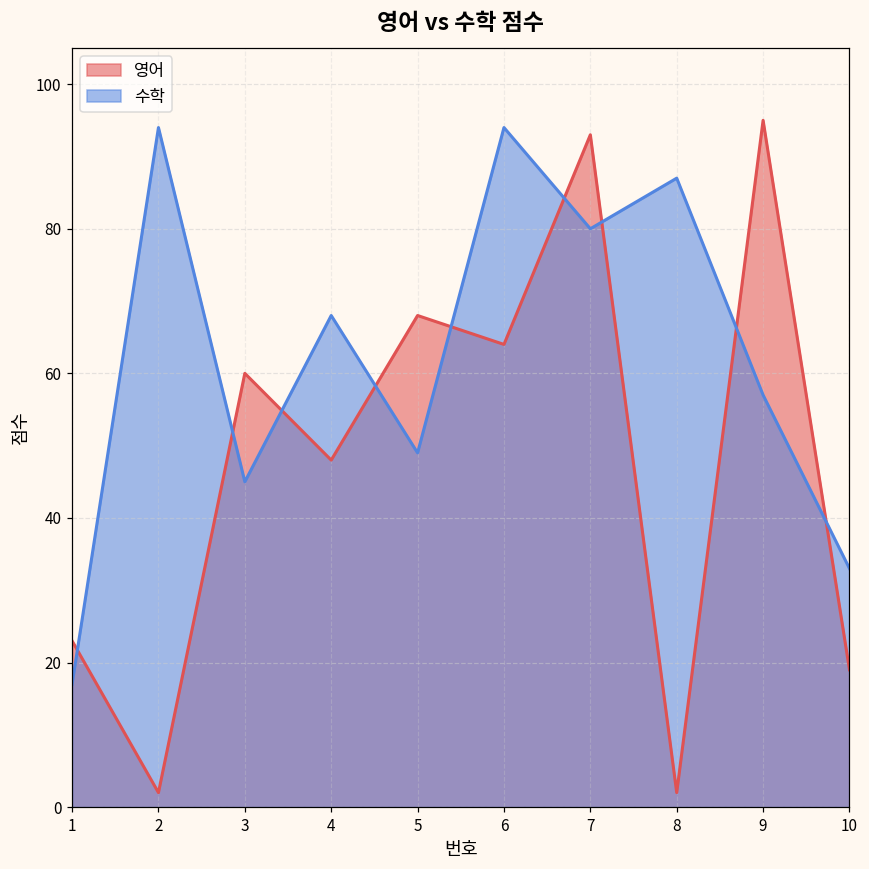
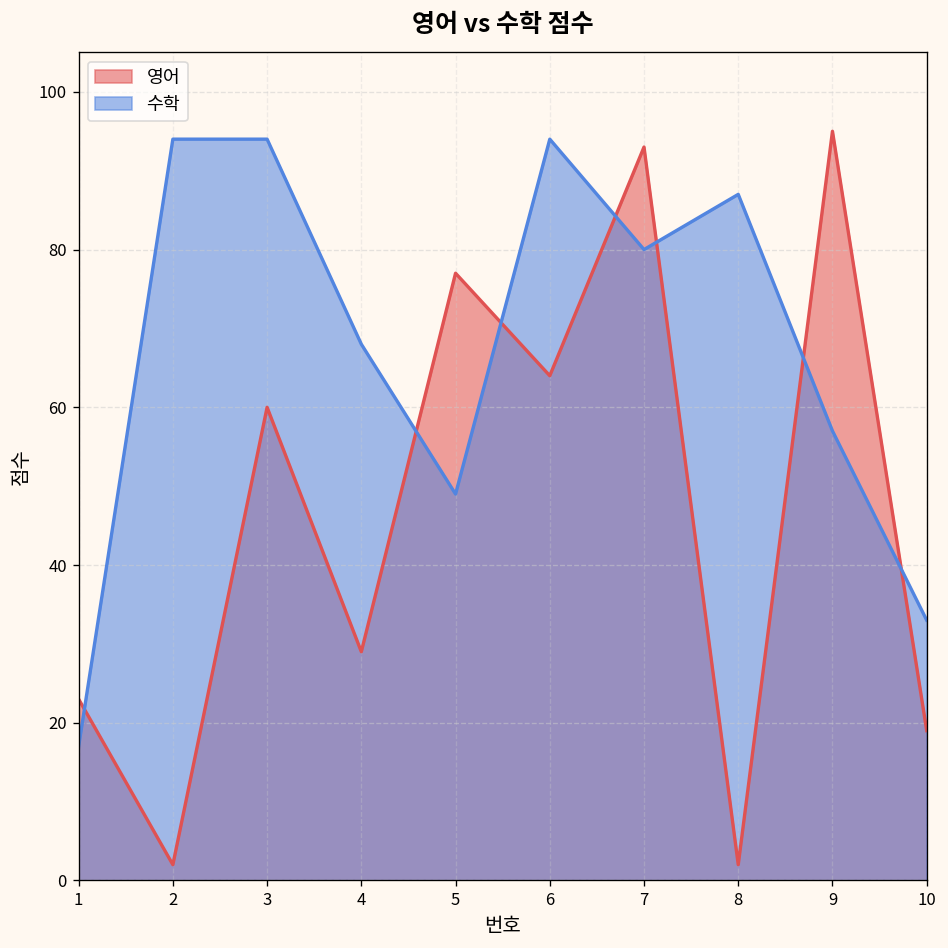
수학, 3: 45 -> 94
영어, 4: 48 -> 29
영어, 5: 68 -> 77
